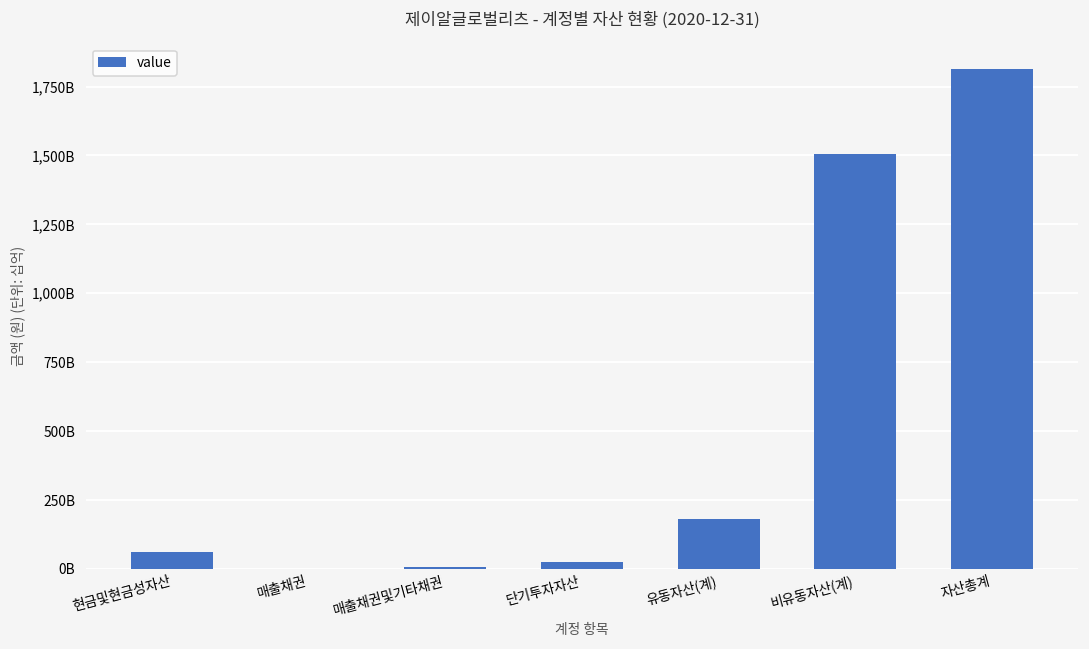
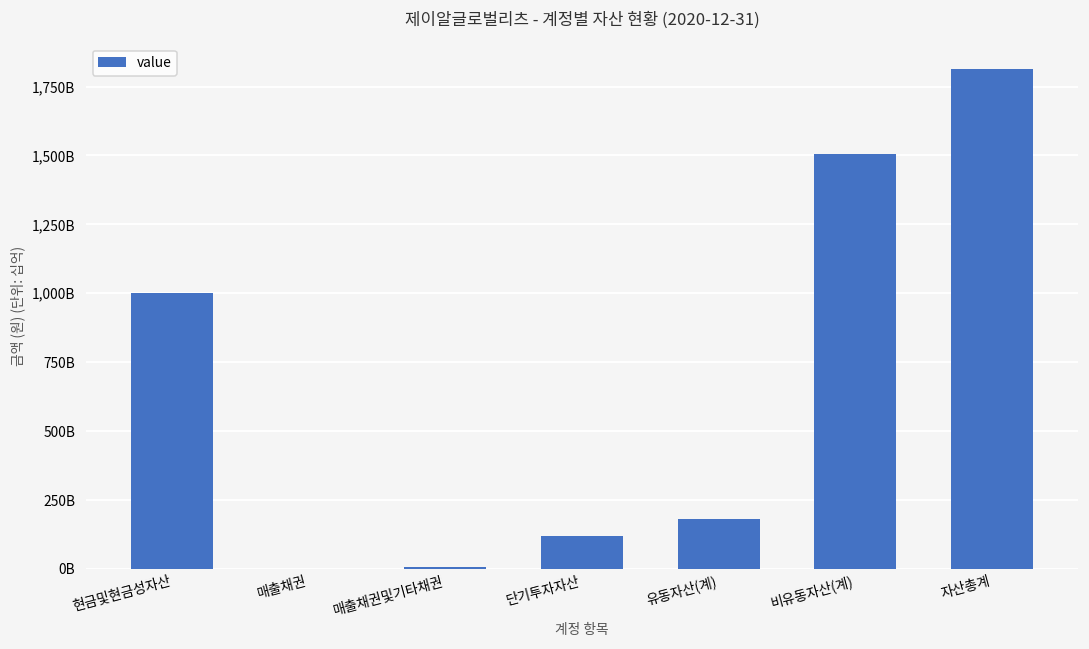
현금및현금성자산: 60,000,000,000 -> 1,000,000,000,000
단기투자자산: 20,000,000,000 -> 120,000,000,000
